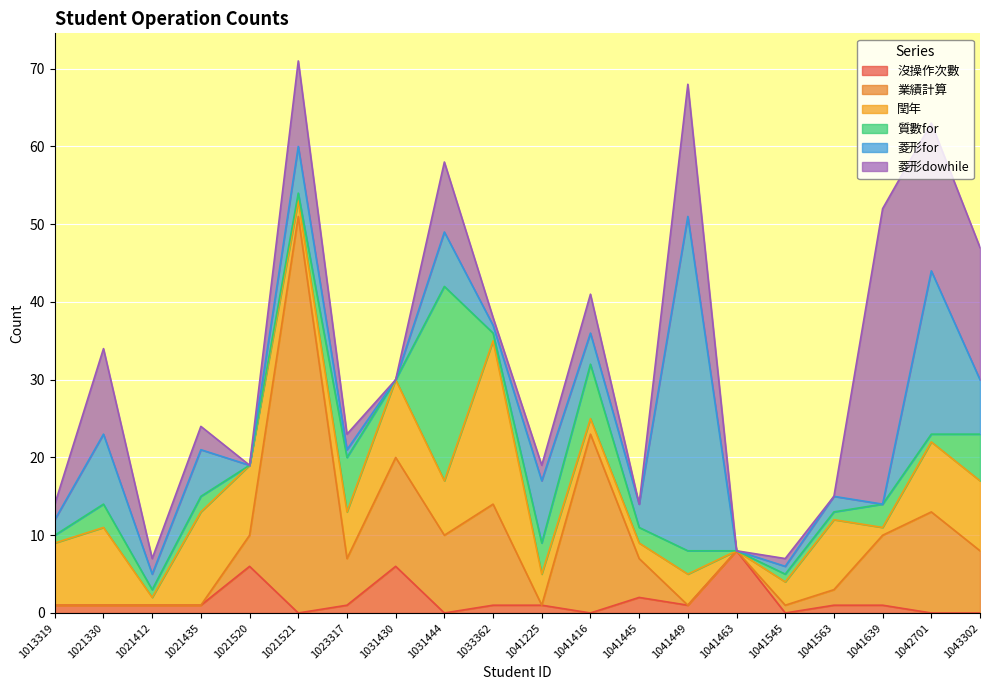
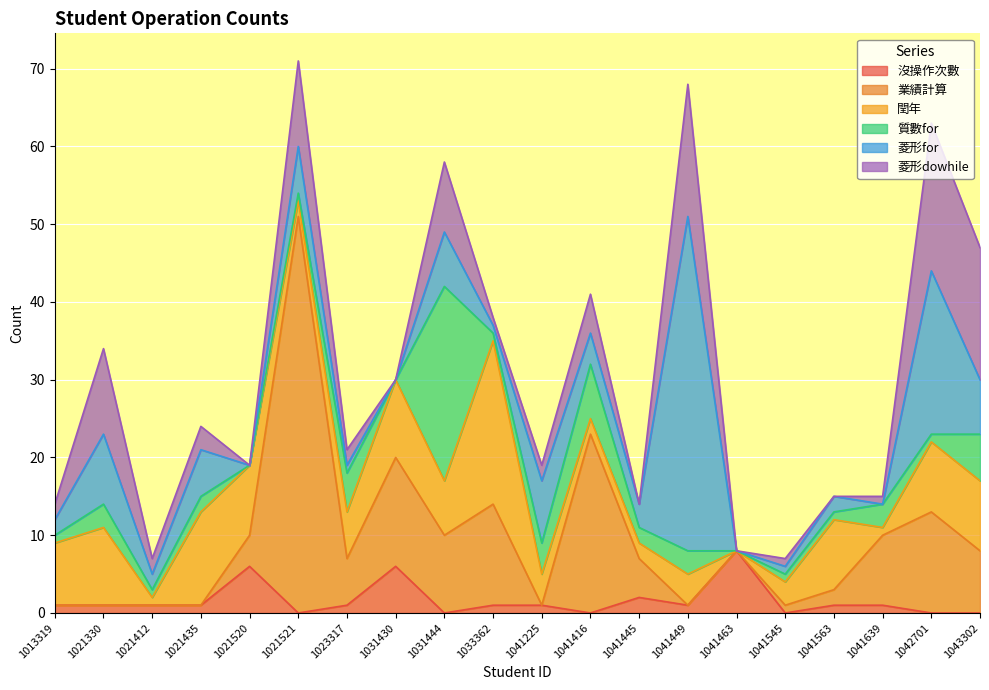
質數for, 1023317: 7 -> 5
菱形dowhile, 1041639: 38 -> 1
